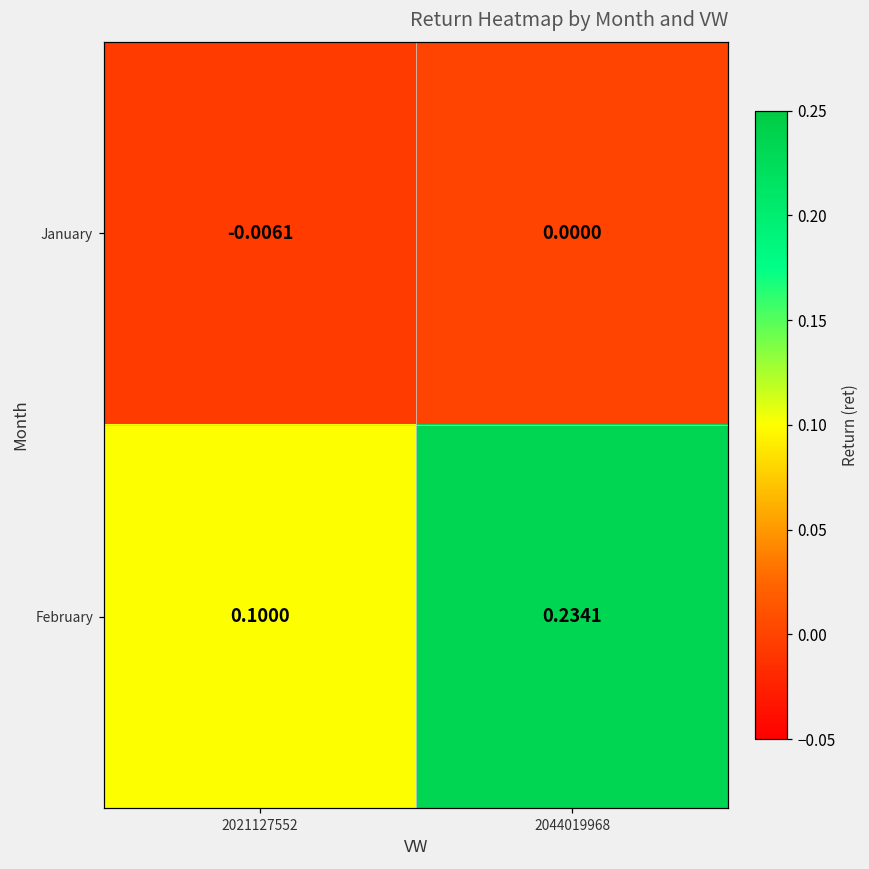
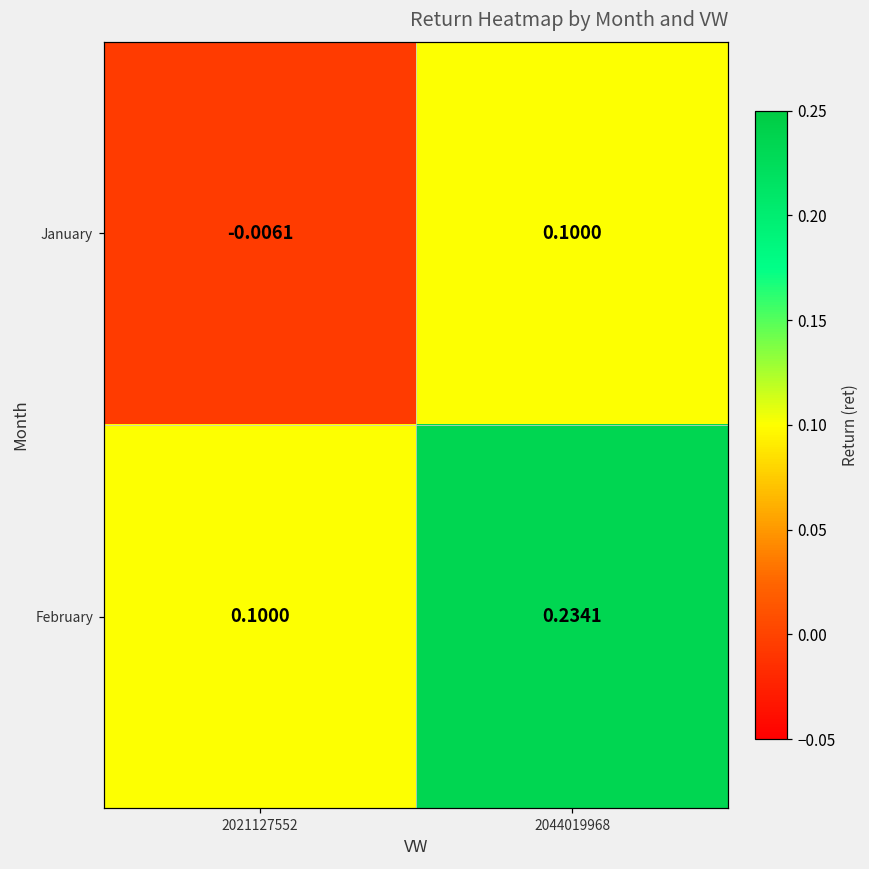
January, 2044019968: 0.0000 -> 0.1000
